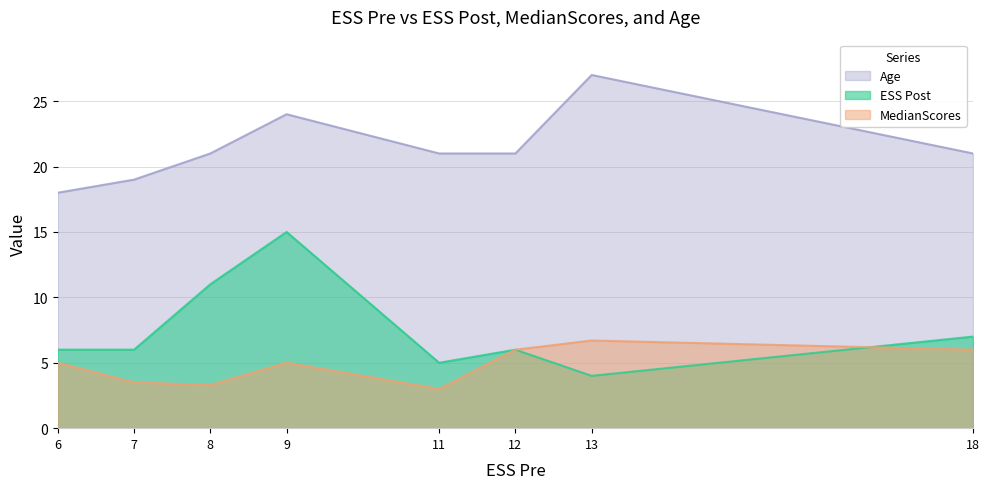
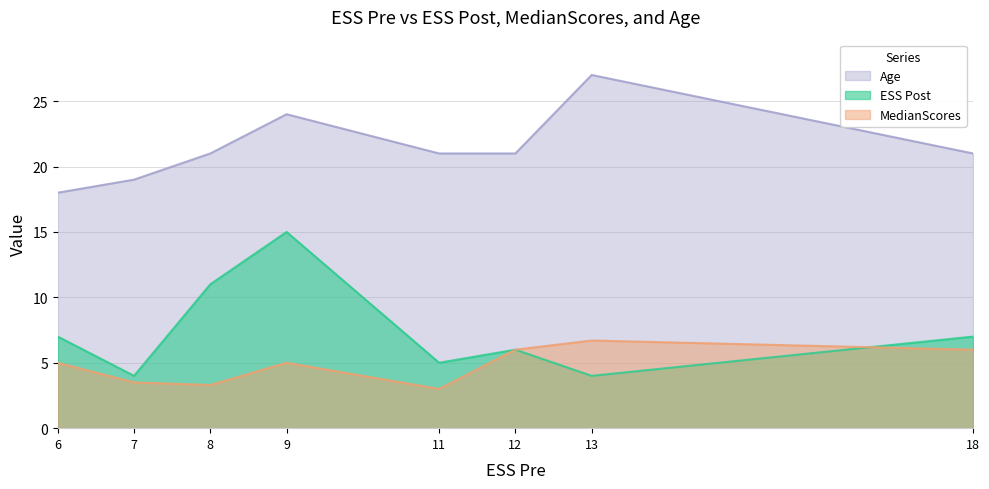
ESS Post, 6: 6 -> 7
ESS Post, 7: 6 -> 4
